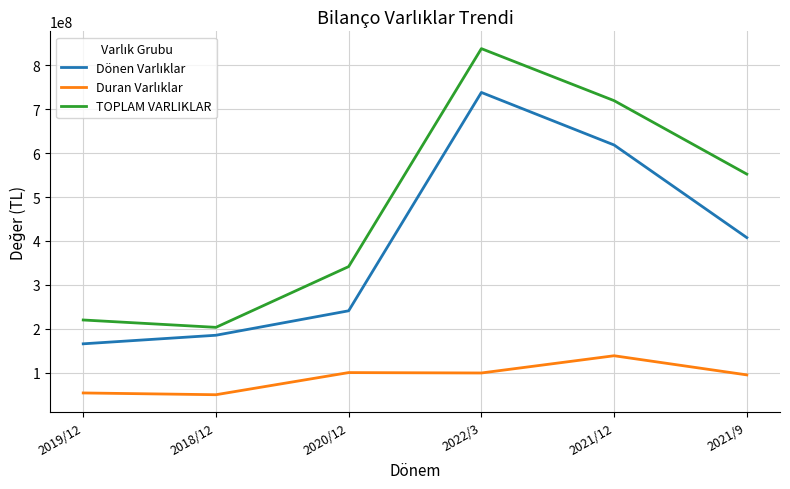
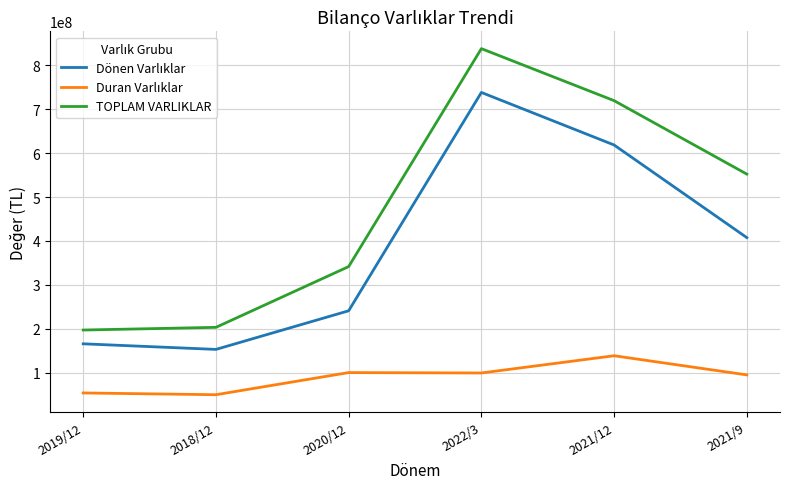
TOPLAM VARLIKLAR, 2019/12: 220000000 -> 200000000
Dönen Varlıklar, 2018/12: 190000000 -> 150000000
